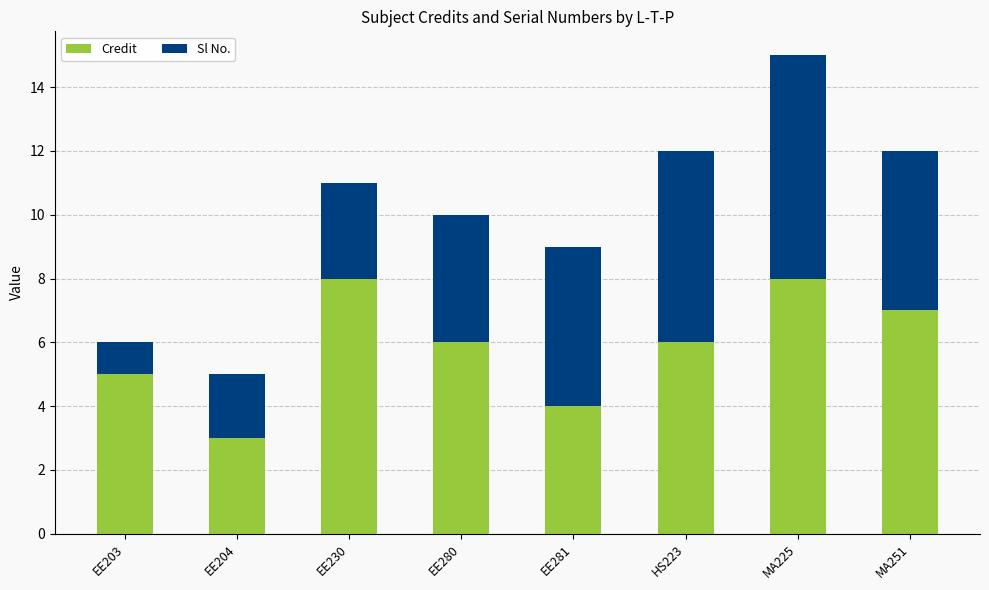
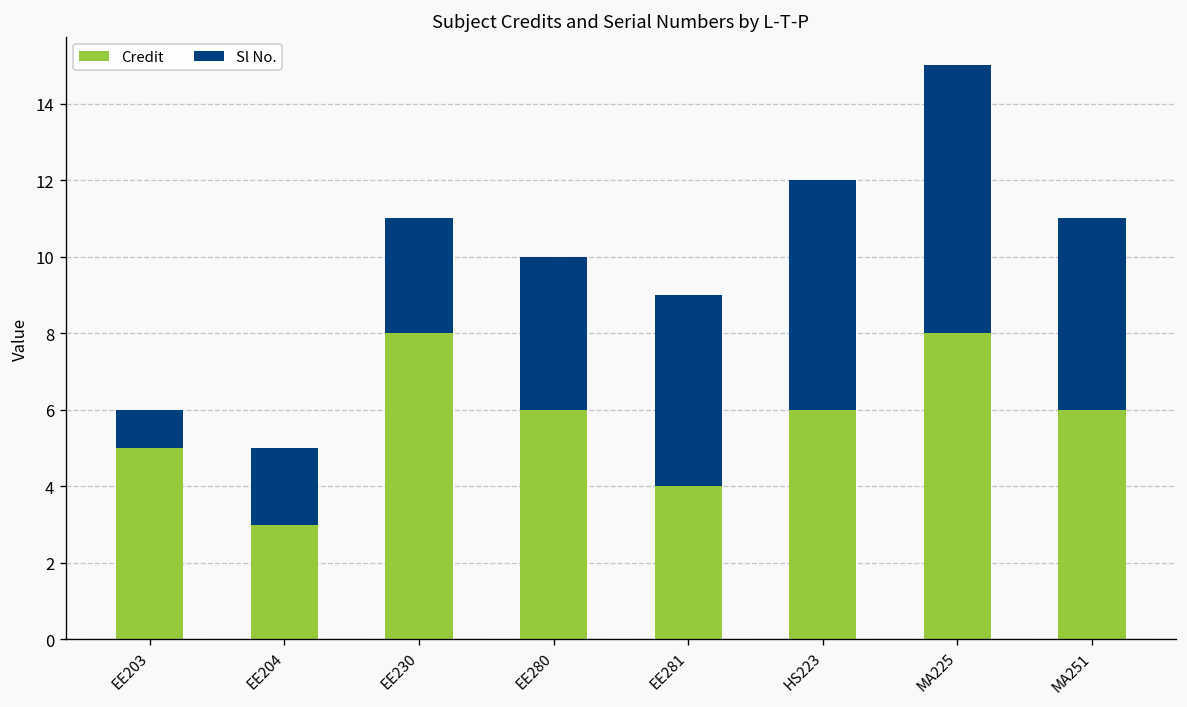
Credit, MA251: 7 -> 6
